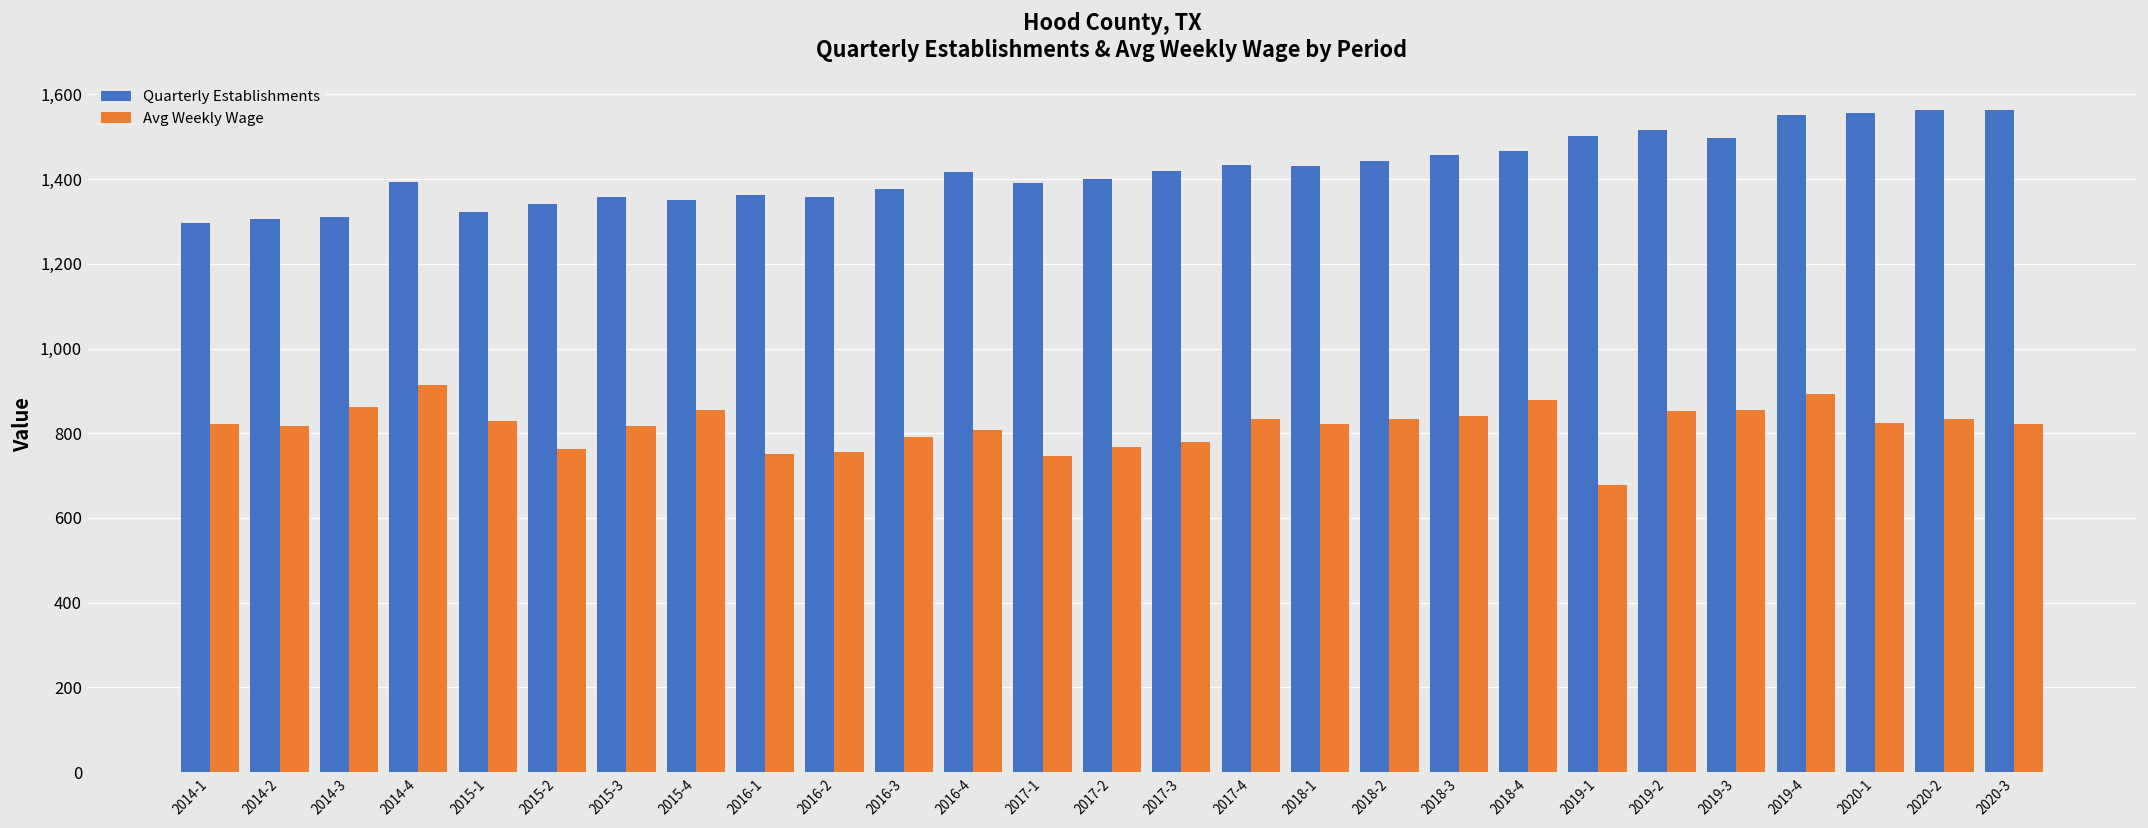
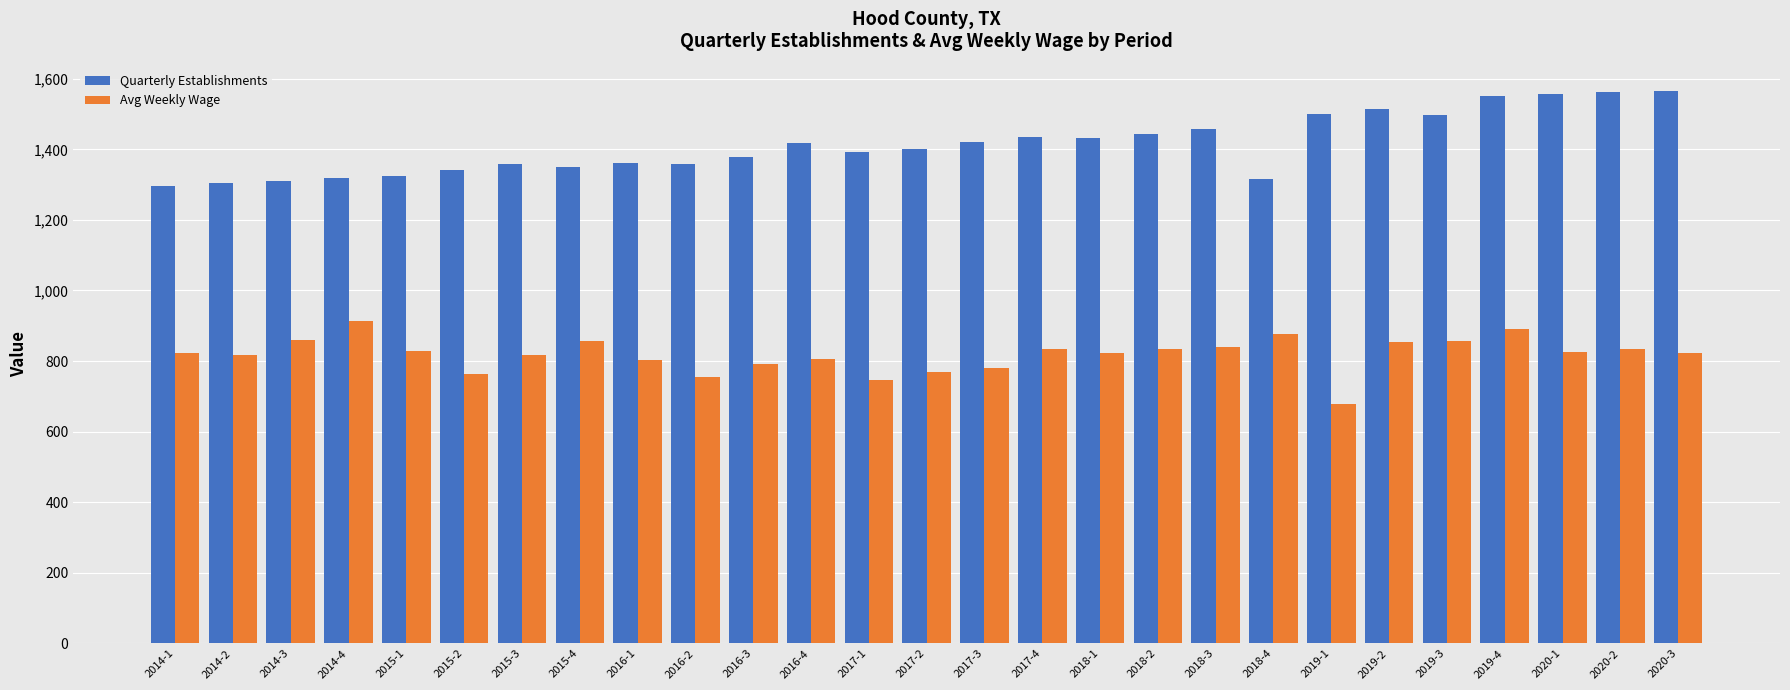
Quarterly Establishments, 2014-4: 1,390 -> 1,320
Avg Weekly Wage, 2016-1: 750 -> 800
Quarterly Establishments, 2018-4: 1,470 -> 1,320
